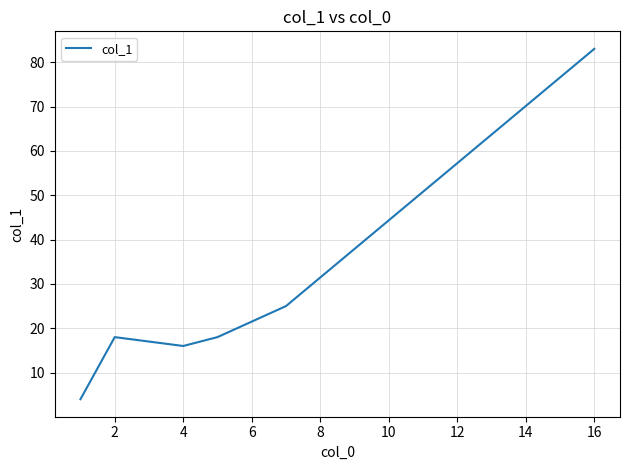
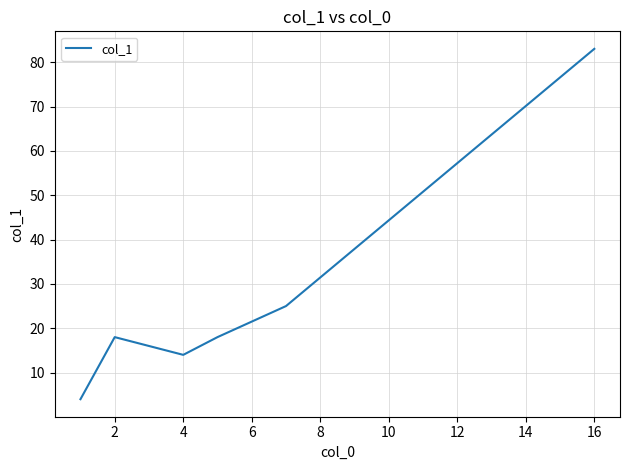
4: 16 -> 14
